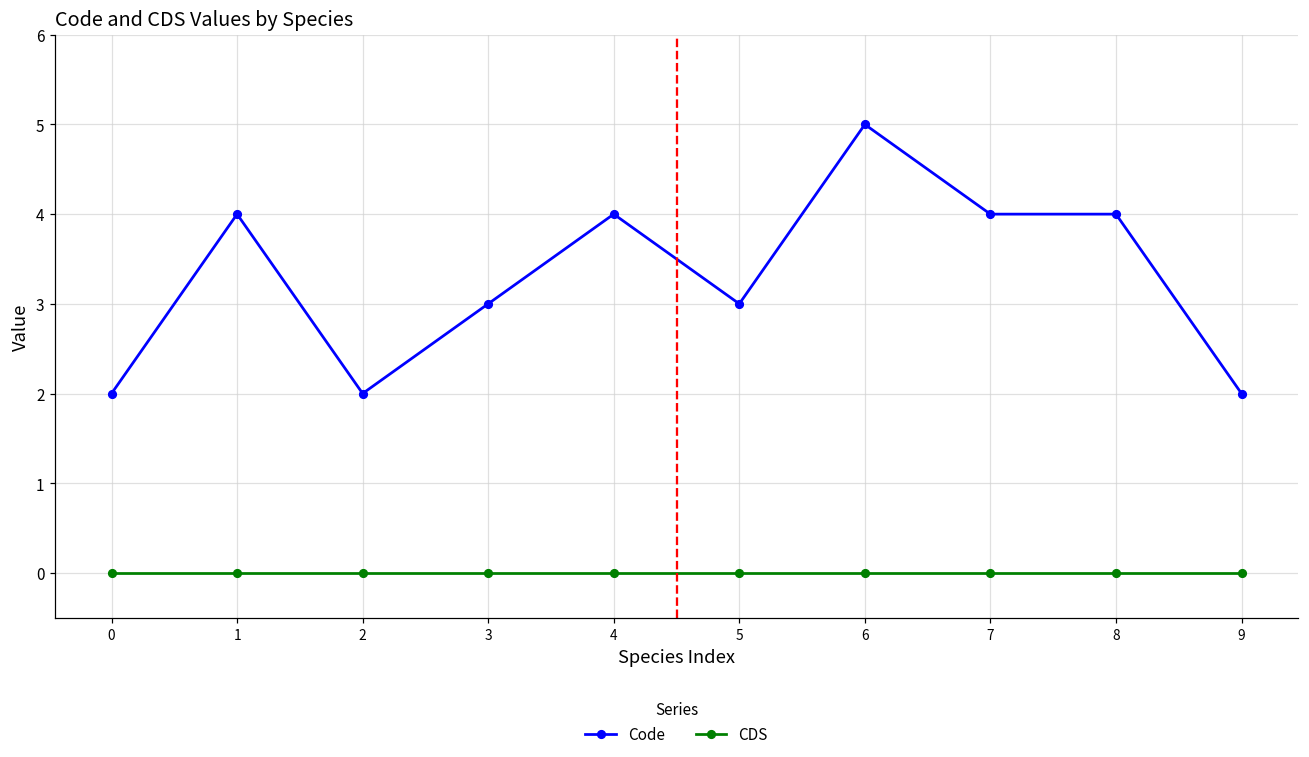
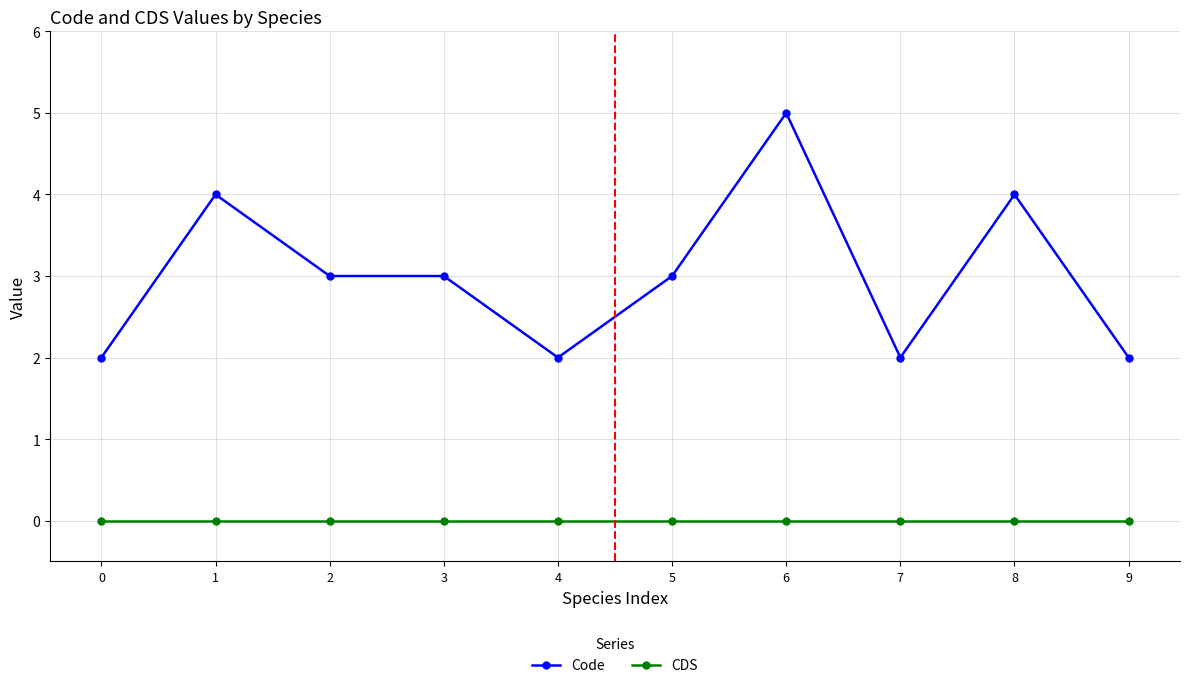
Code, 2: 2 -> 3
Code, 4: 4 -> 2
Code, 7: 4 -> 2
